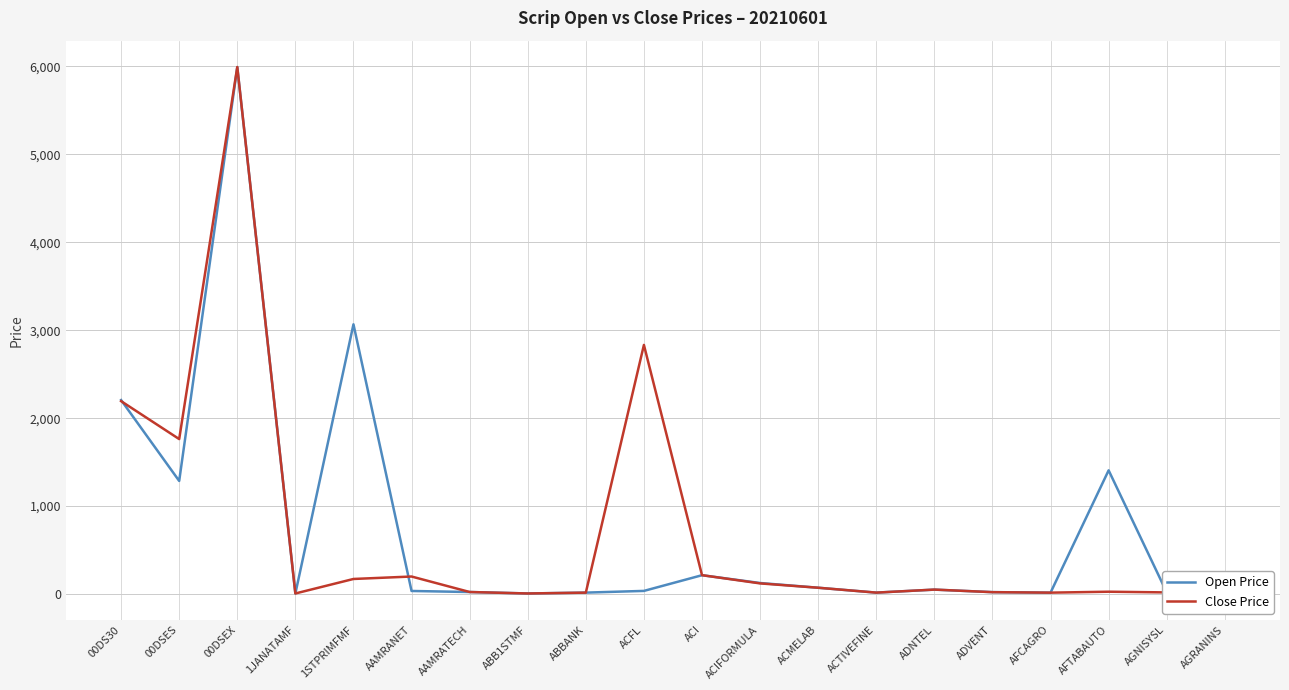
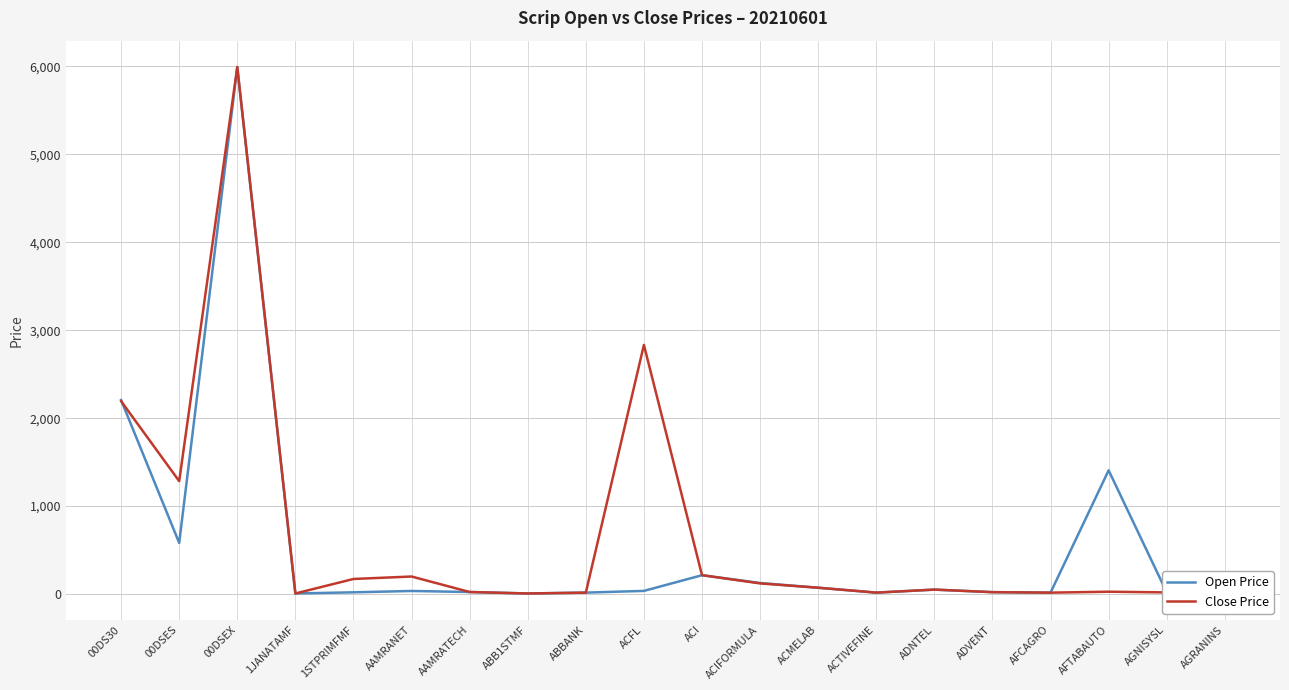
Open Price, 00DSES: 1,300 -> 600
Close Price, 00DSES: 1,800 -> 1,300
Open Price, 1STPRIMFMF: 3,100 -> 0
